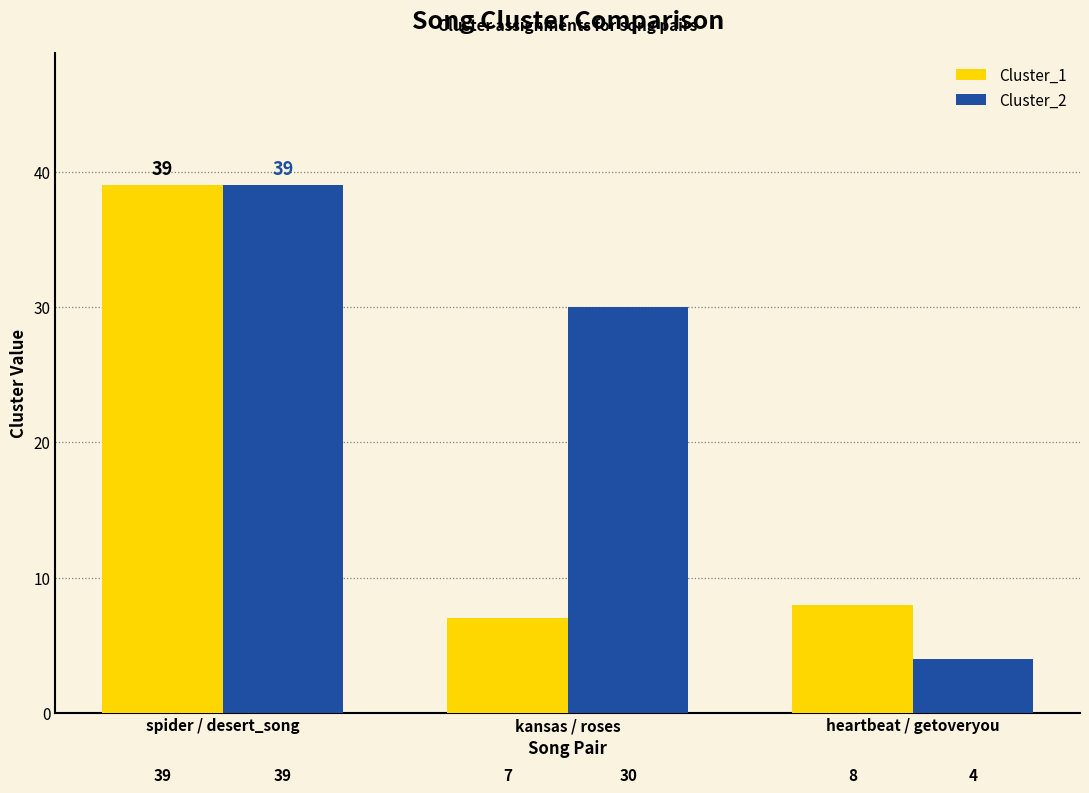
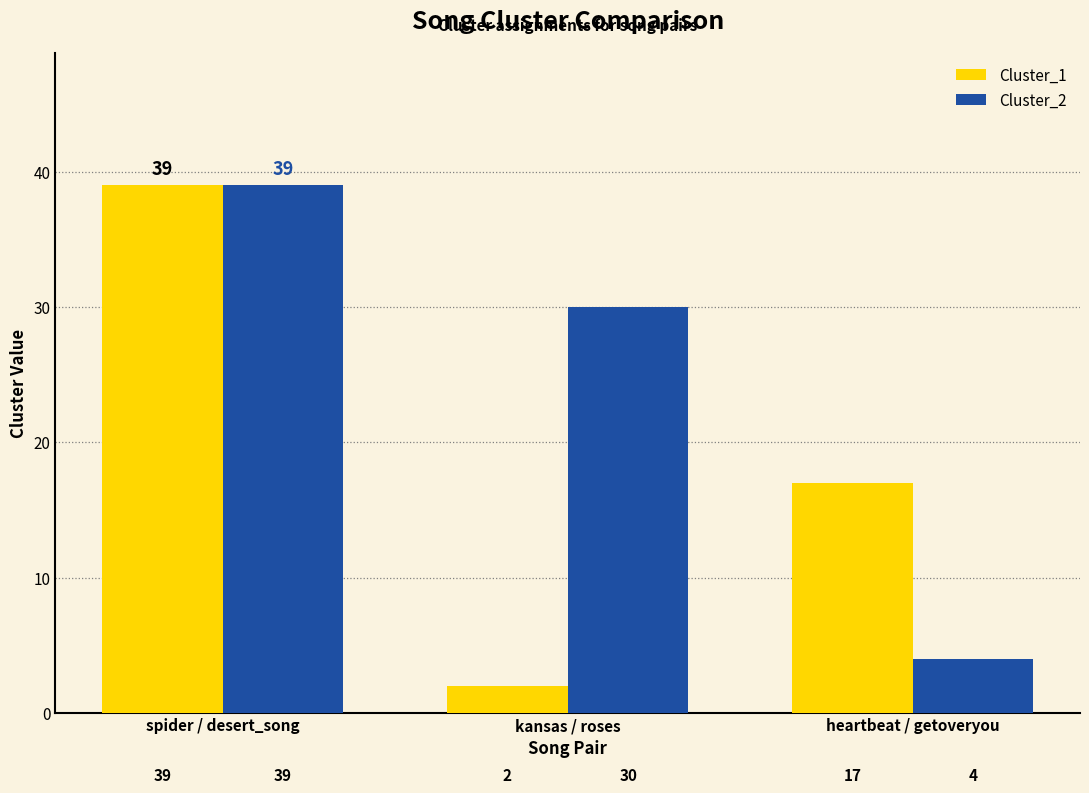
Cluster_1, kansas / roses: 7 -> 2
Cluster_1, heartbeat / getoveryou: 8 -> 17
